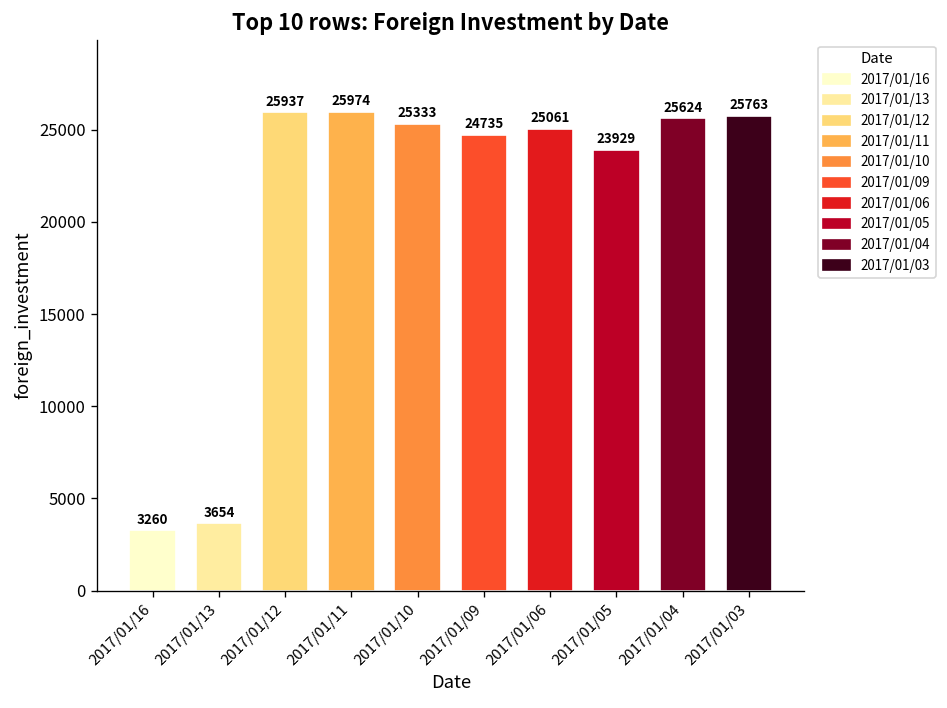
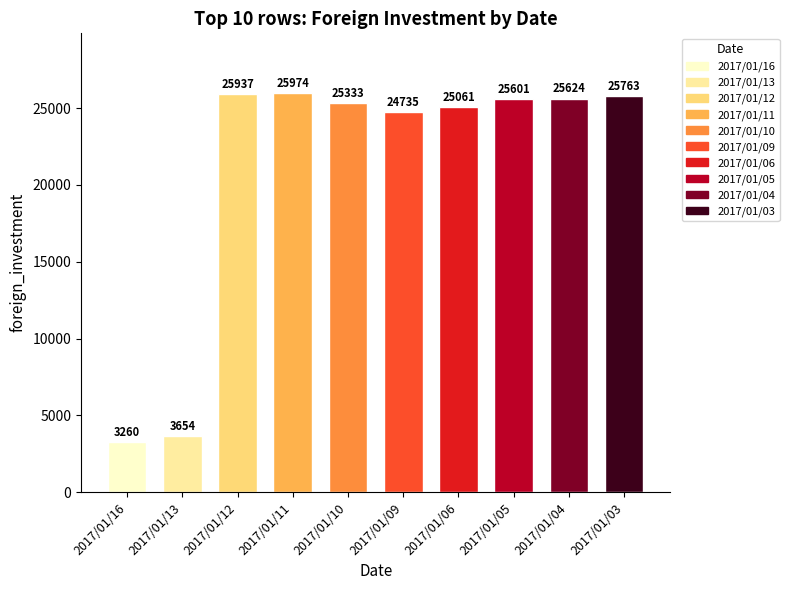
2017/01/05: 23929 -> 25601
